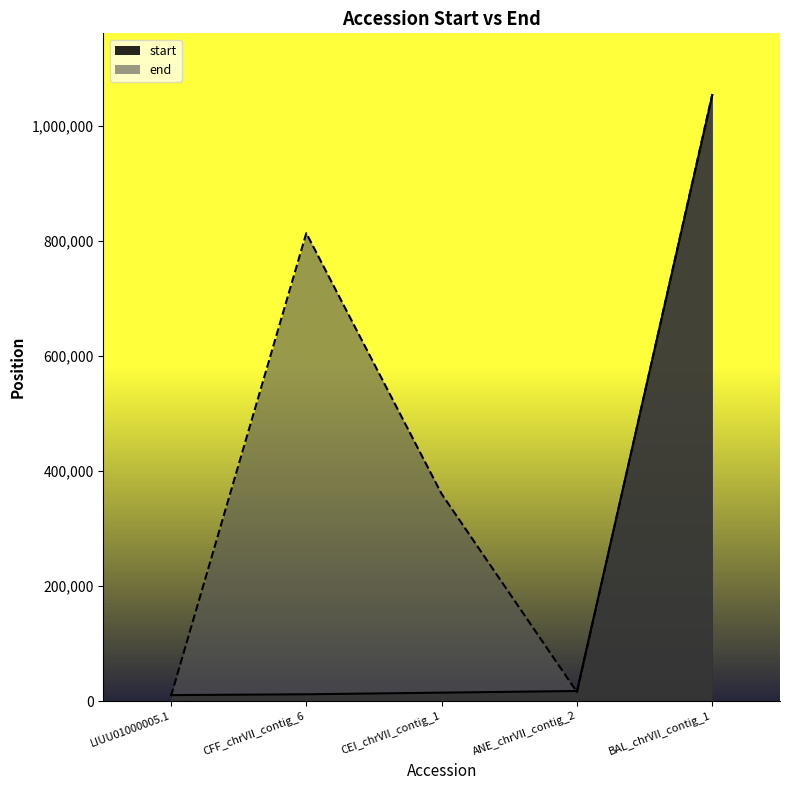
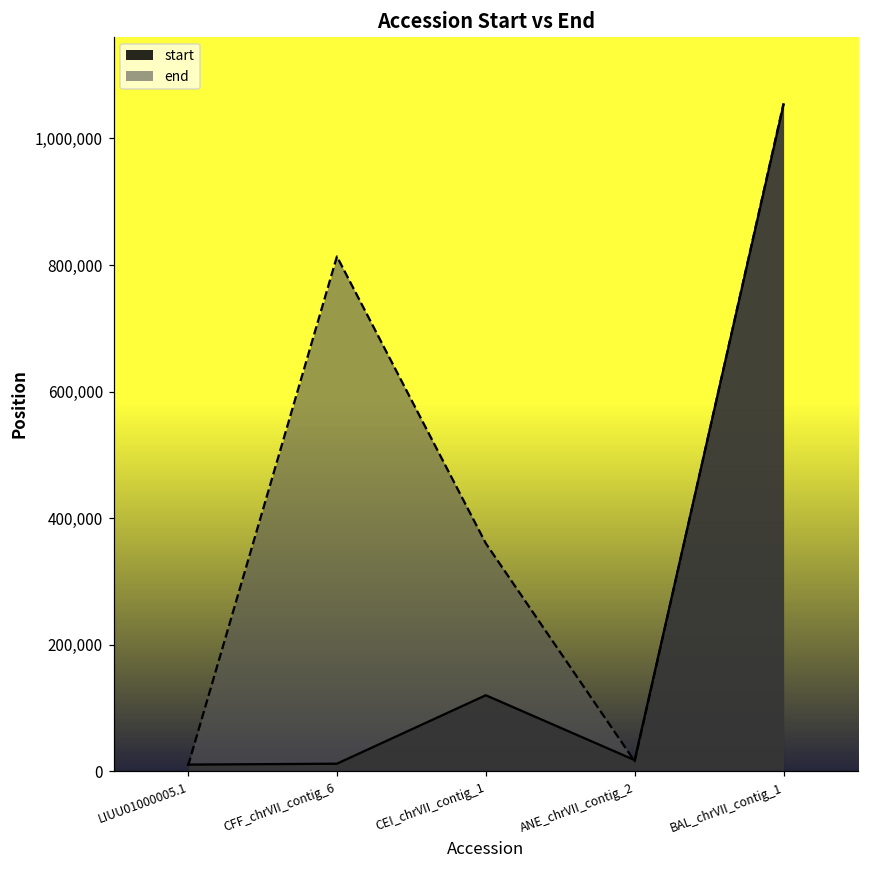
start, CEI_chrVII_contig_1: 10,000 -> 120,000
